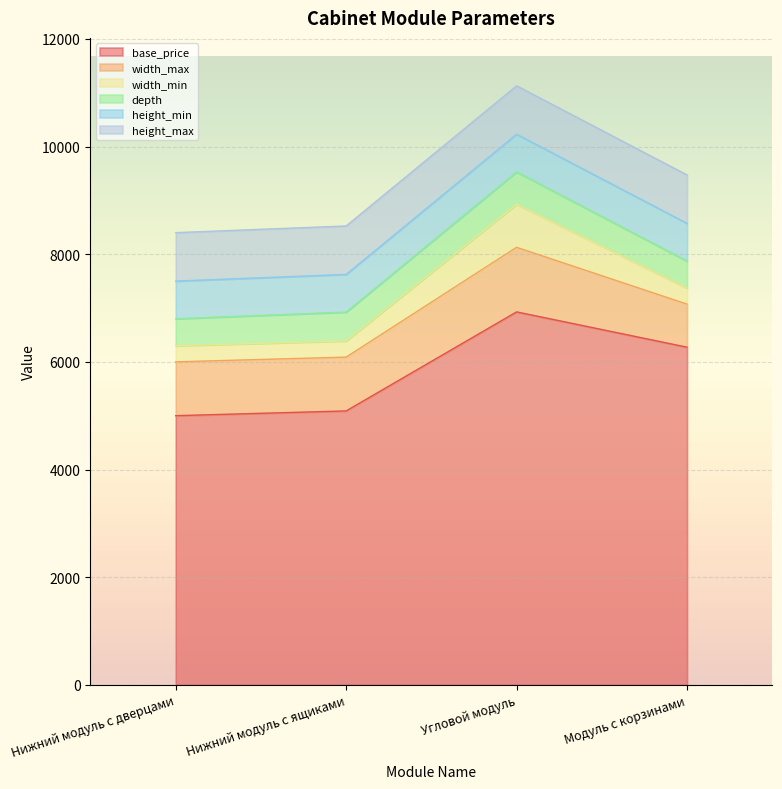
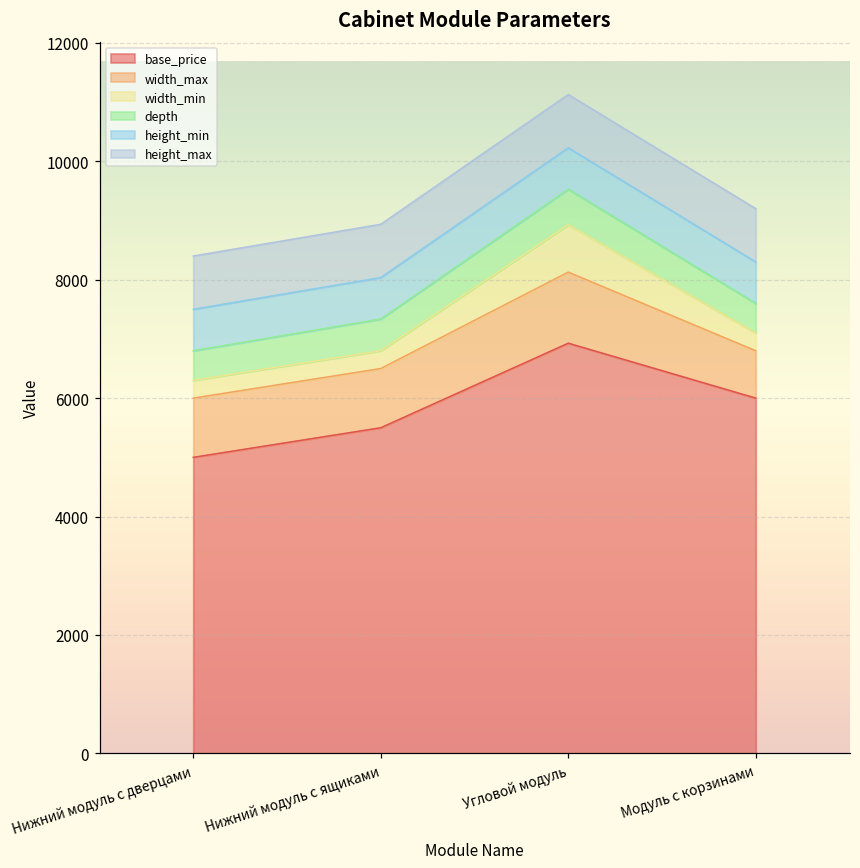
base_price, Нижний модуль с ящиками: 5100 -> 5500
base_price, Модуль с корзинами: 6300 -> 6000
